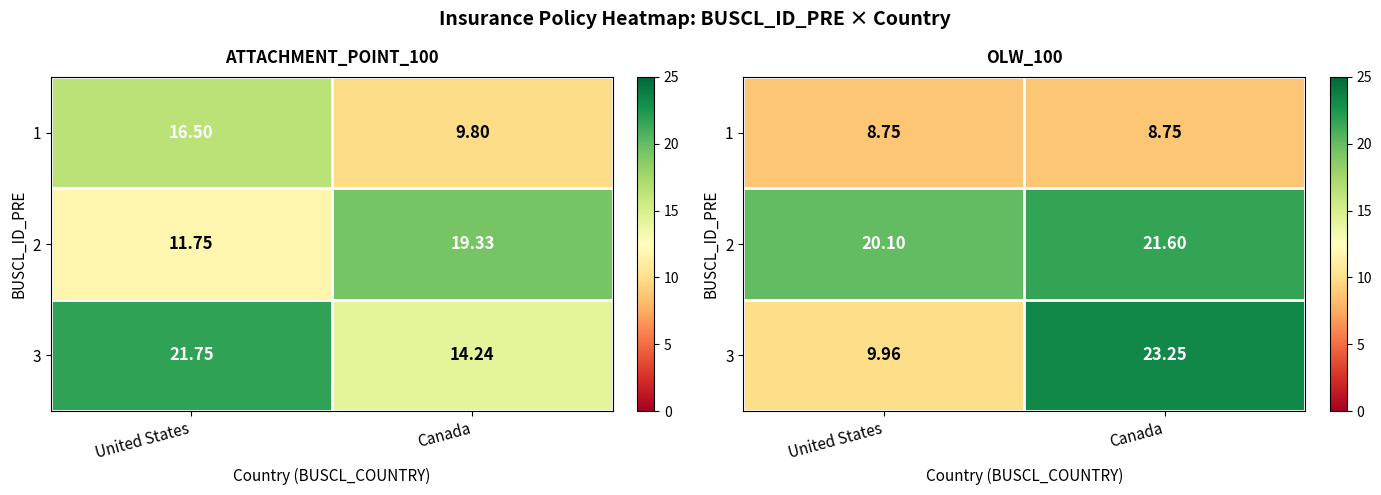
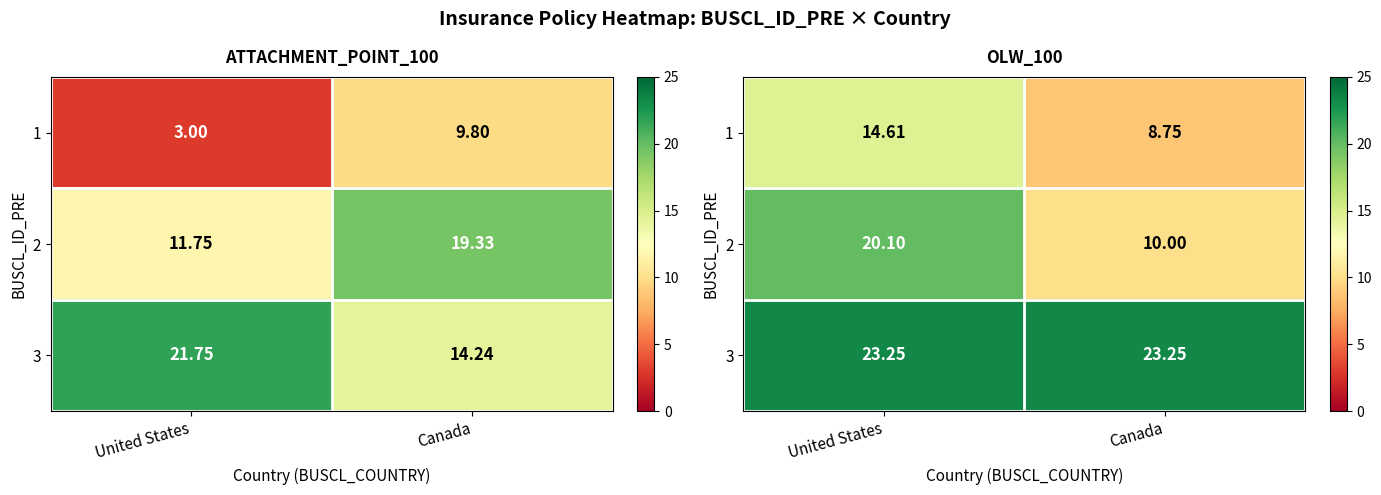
ATTACHMENT_POINT_100, 1, United States: 16.50 -> 3.00
OLW_100, 1, United States: 8.75 -> 14.61
OLW_100, 2, Canada: 21.60 -> 10.00
OLW_100, 3, United States: 9.96 -> 23.25
